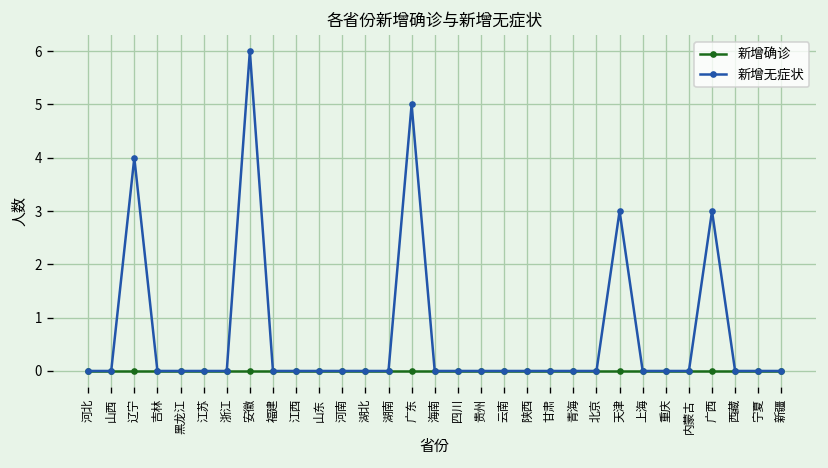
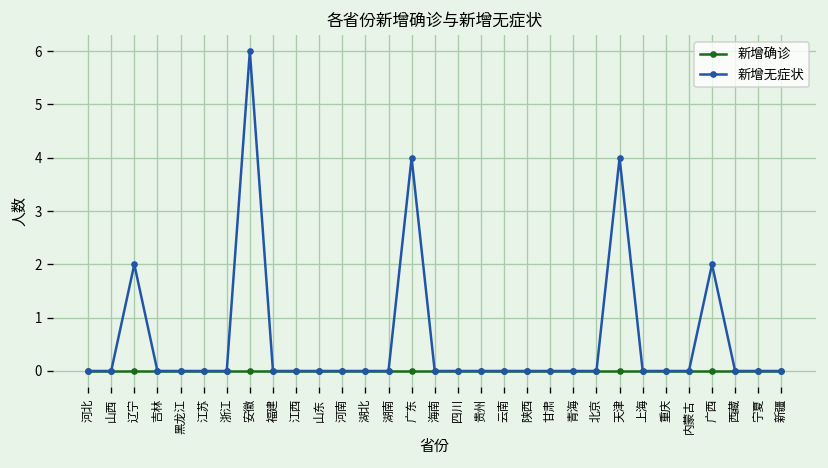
新增无症状, 辽宁: 4 -> 2
新增无症状, 广东: 5 -> 4
新增无症状, 天津: 3 -> 4
新增无症状, 广西: 3 -> 2
